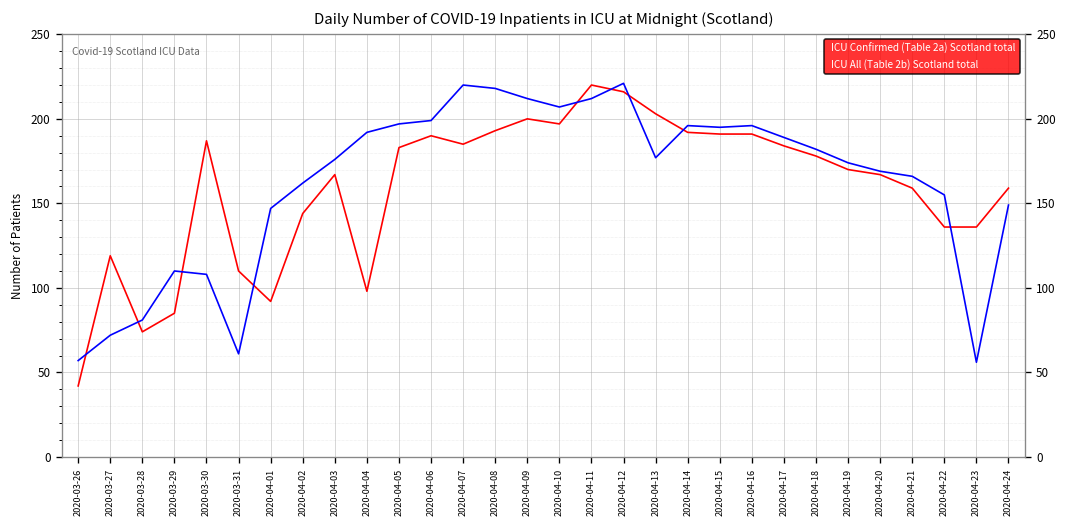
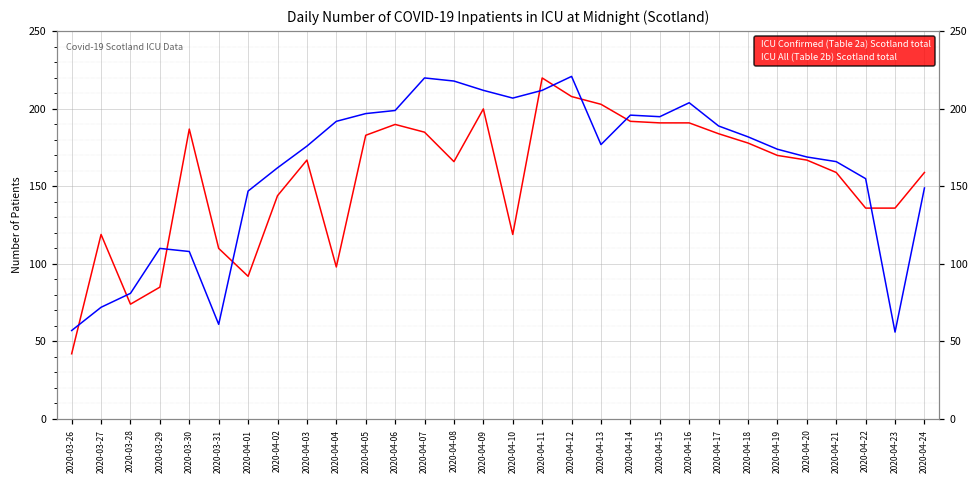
ICU Confirmed (Table 2a) Scotland total, 2020-04-08: 193 -> 166
ICU Confirmed (Table 2a) Scotland total, 2020-04-10: 197 -> 119
ICU Confirmed (Table 2a) Scotland total, 2020-04-12: 216 -> 208
ICU All (Table 2b) Scotland total, 2020-04-16: 196 -> 204
